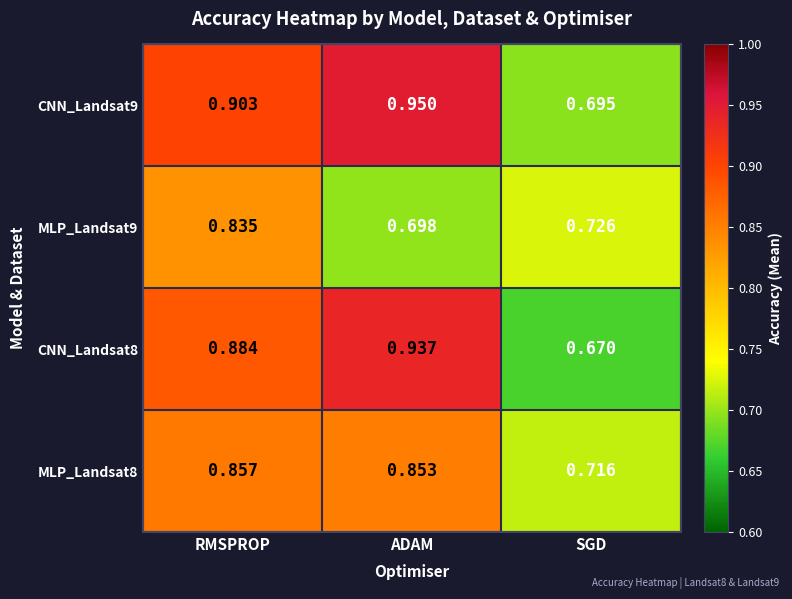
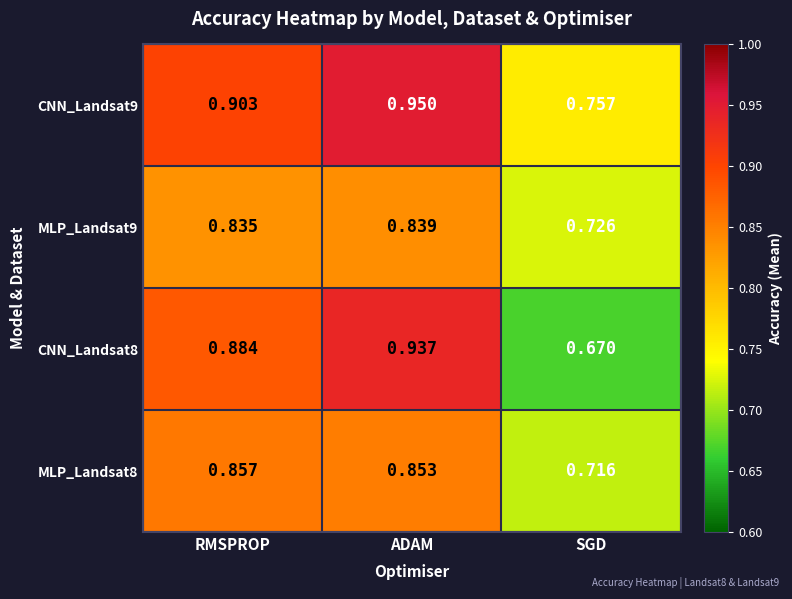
CNN_Landsat9, SGD: 0.695 -> 0.757
MLP_Landsat9, ADAM: 0.698 -> 0.839
